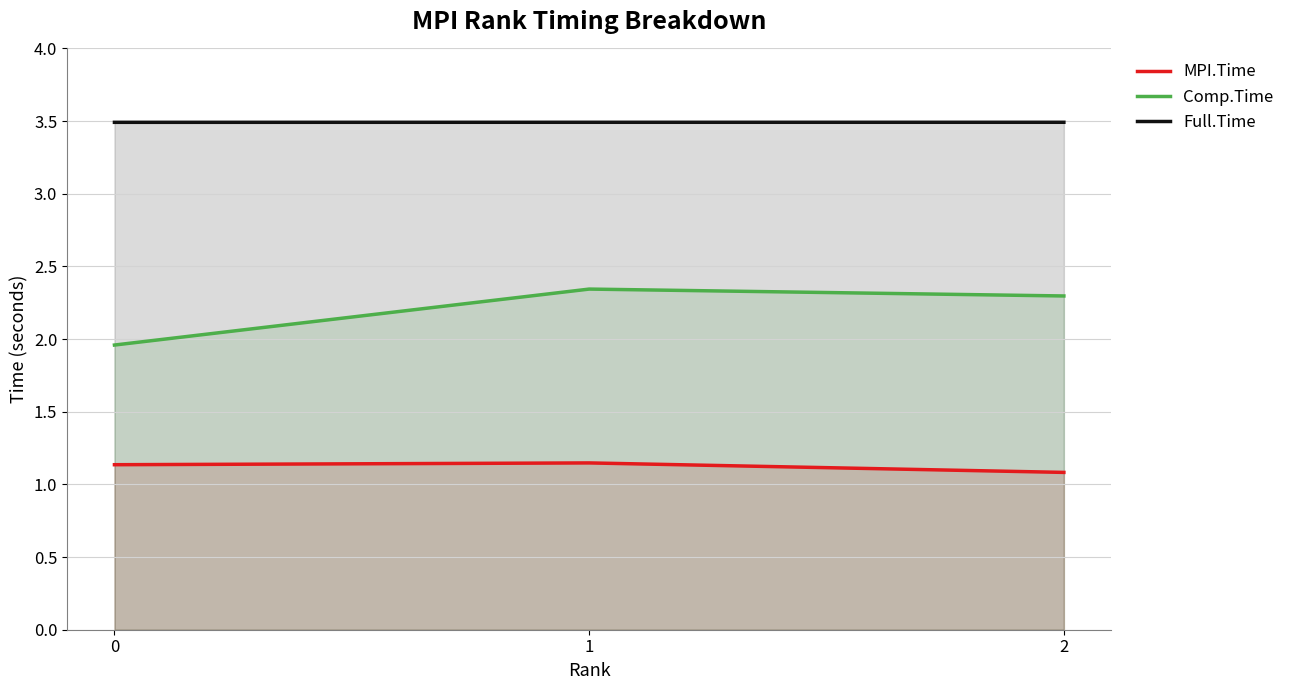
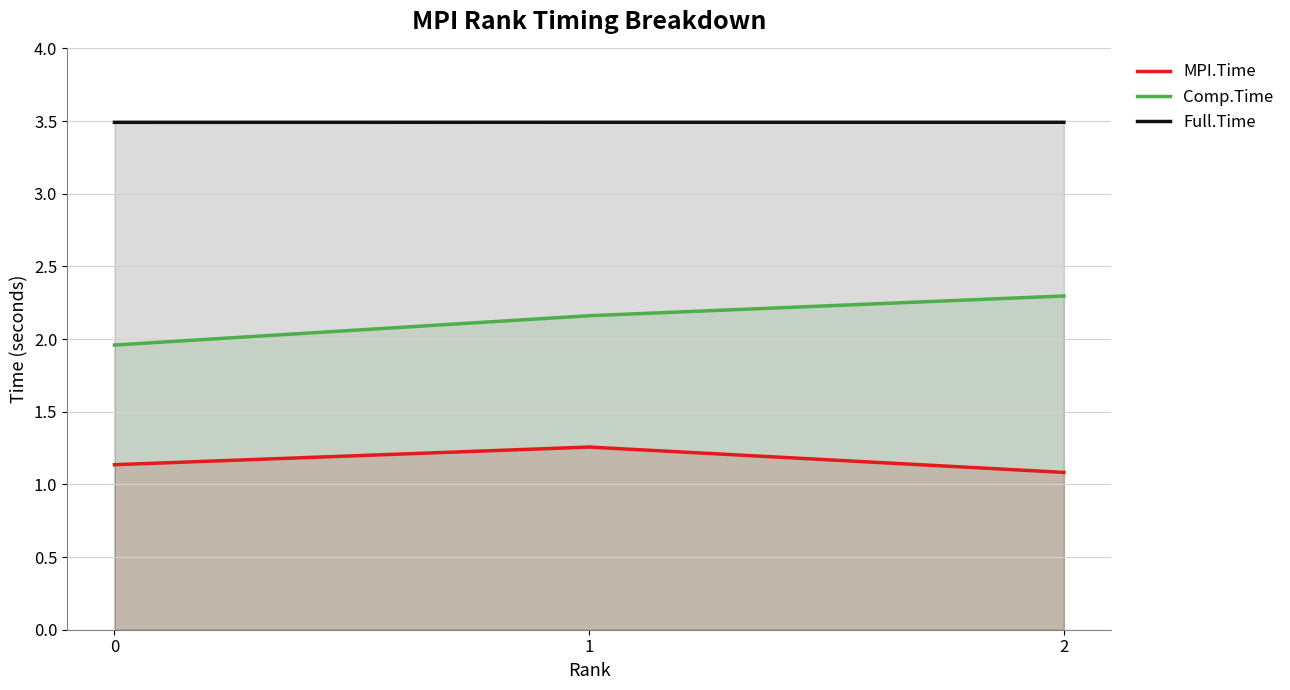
MPI.Time, 1: 1.15 -> 1.26
Comp.Time, 1: 2.34 -> 2.16
